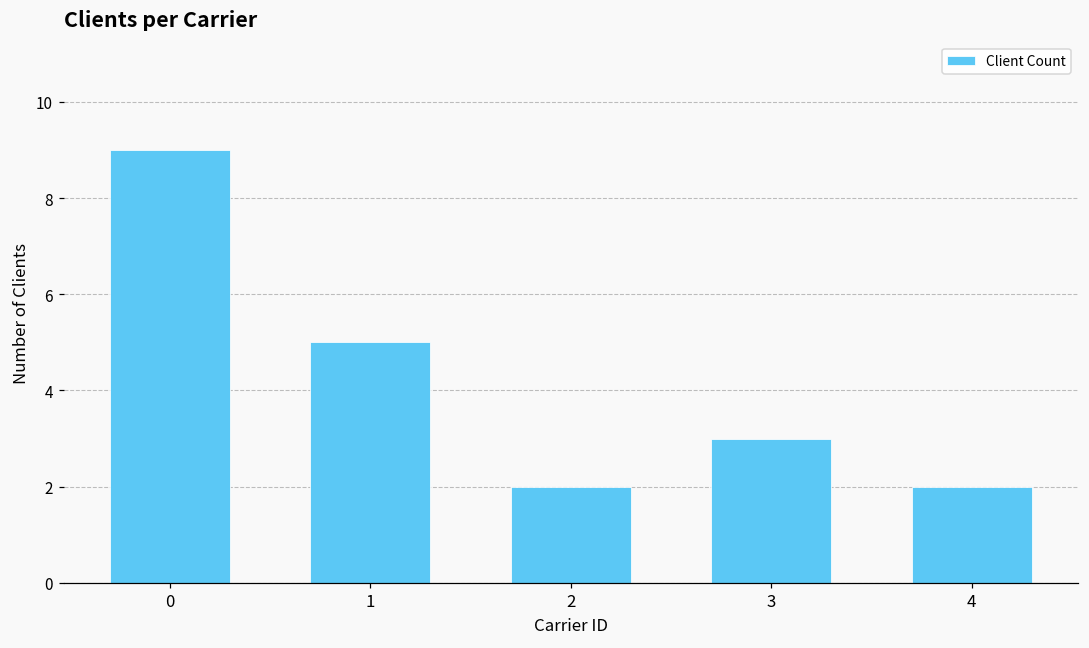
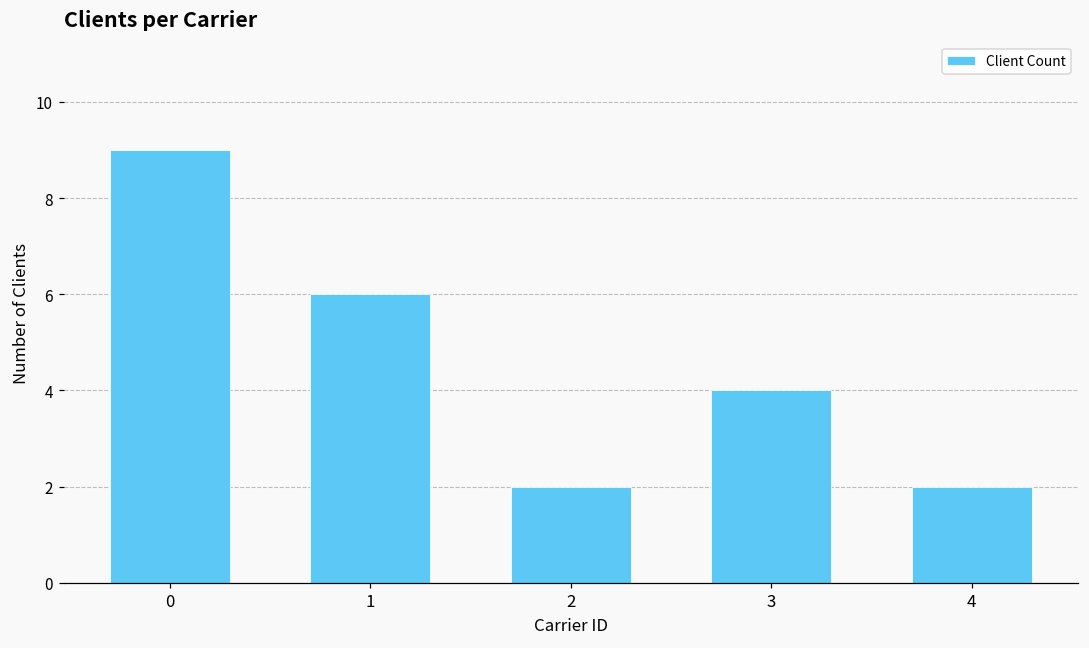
1: 5 -> 6
3: 3 -> 4
